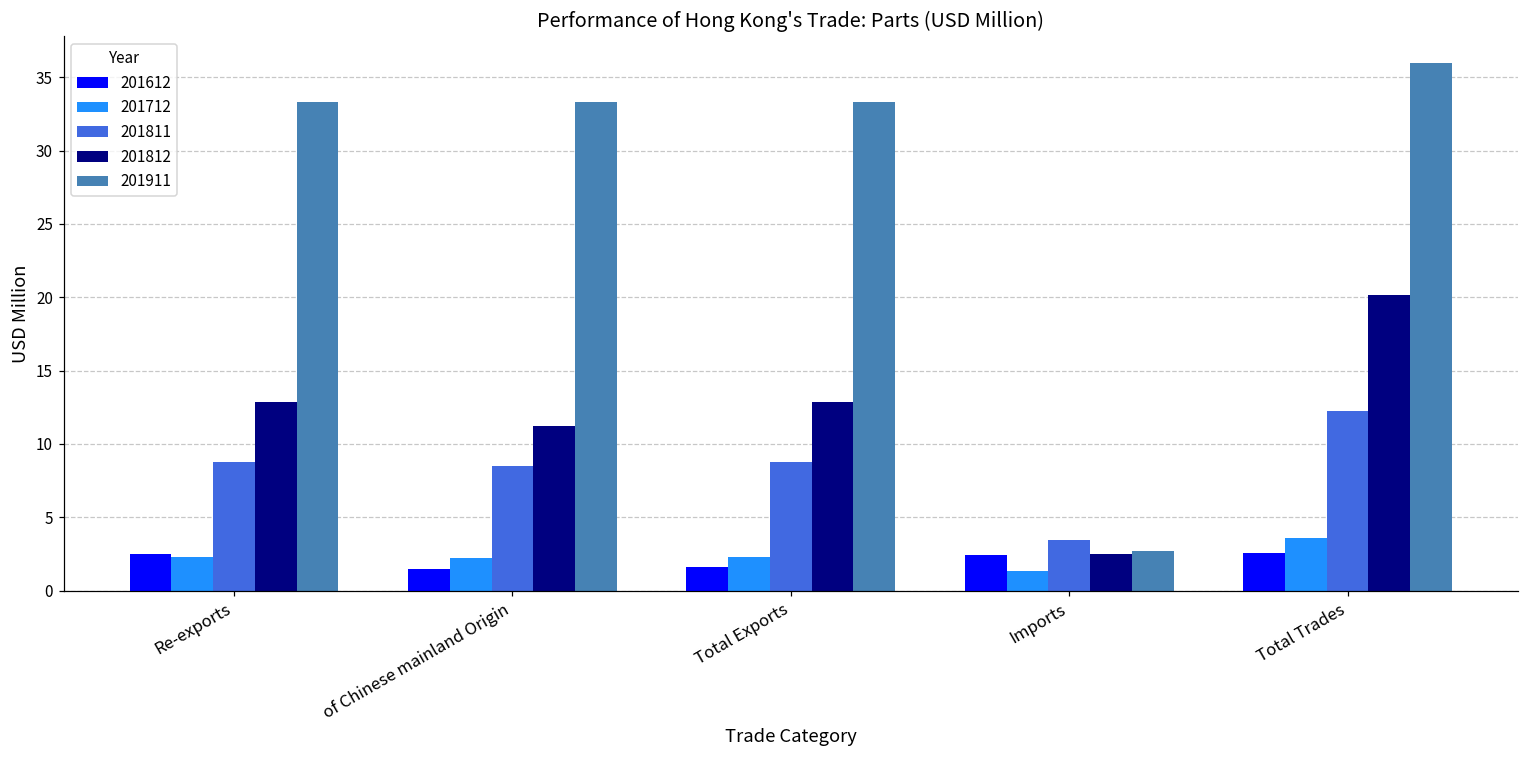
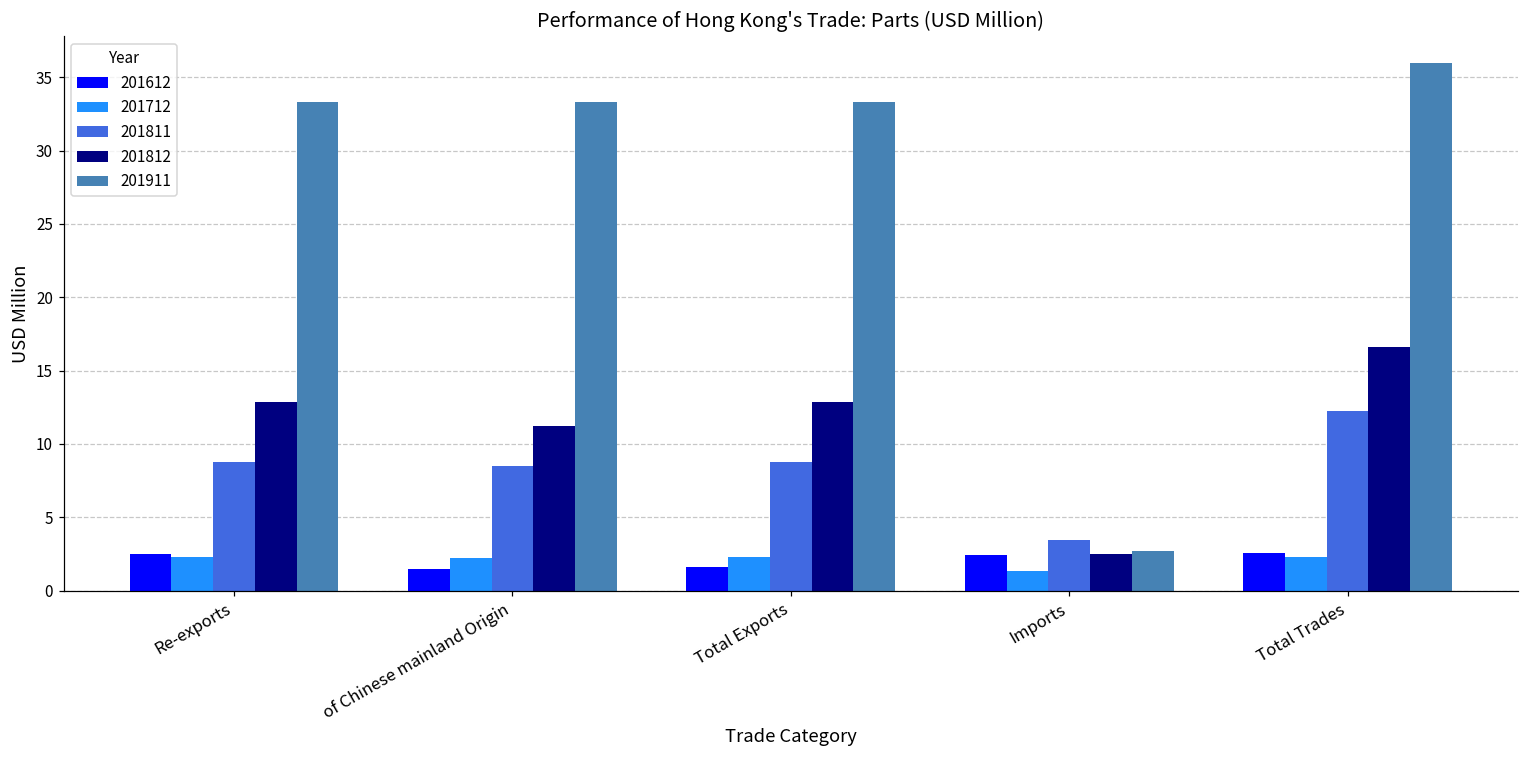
201712, Total Trades: 3.6 -> 2.3
201812, Total Trades: 20.2 -> 16.6
